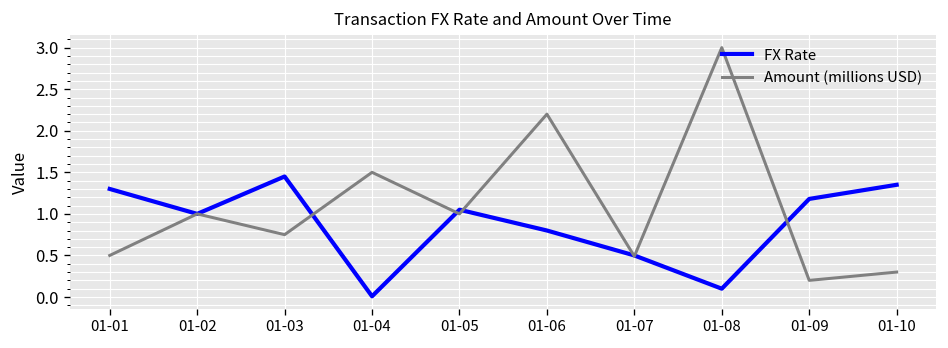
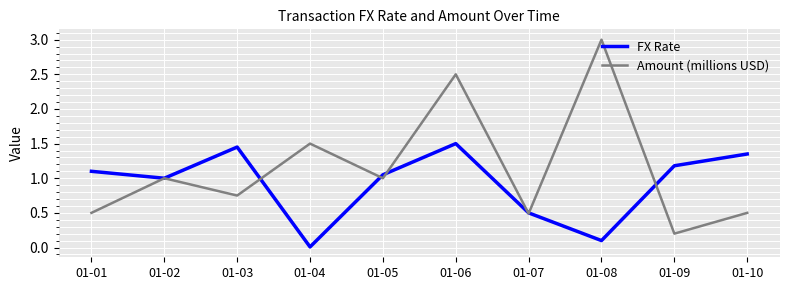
FX Rate, 01-01: 1.3 -> 1.1
FX Rate, 01-06: 0.8 -> 1.5
Amount (millions USD), 01-06: 2.2 -> 2.5
Amount (millions USD), 01-10: 0.3 -> 0.5
